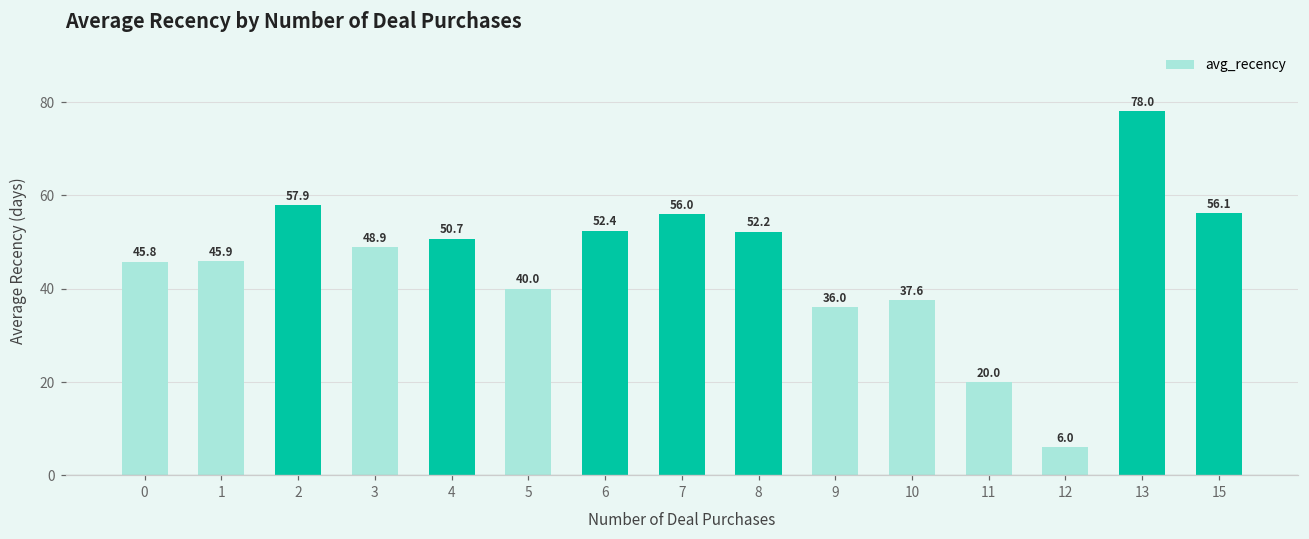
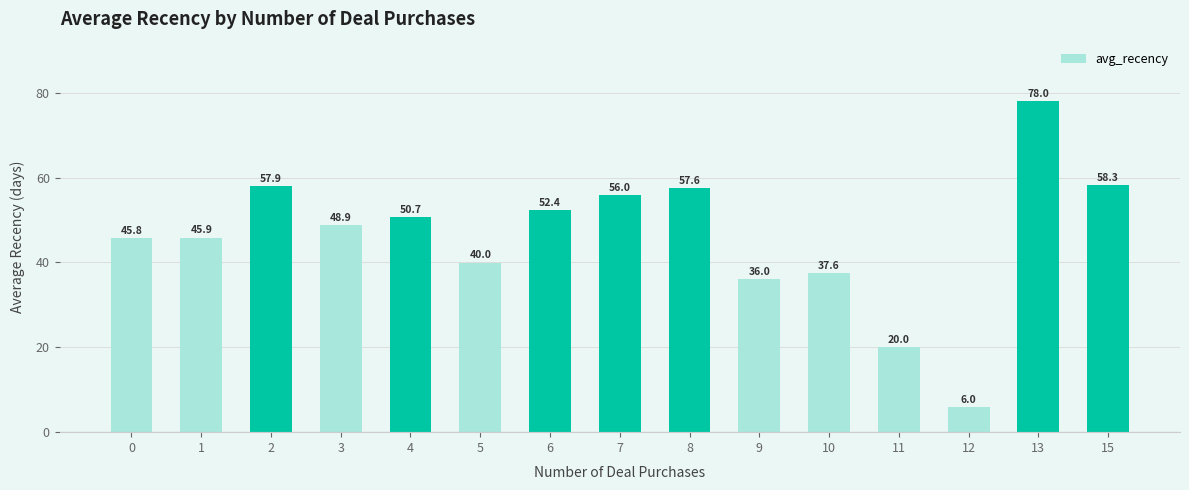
8: 52.2 -> 57.6
15: 56.1 -> 58.3
